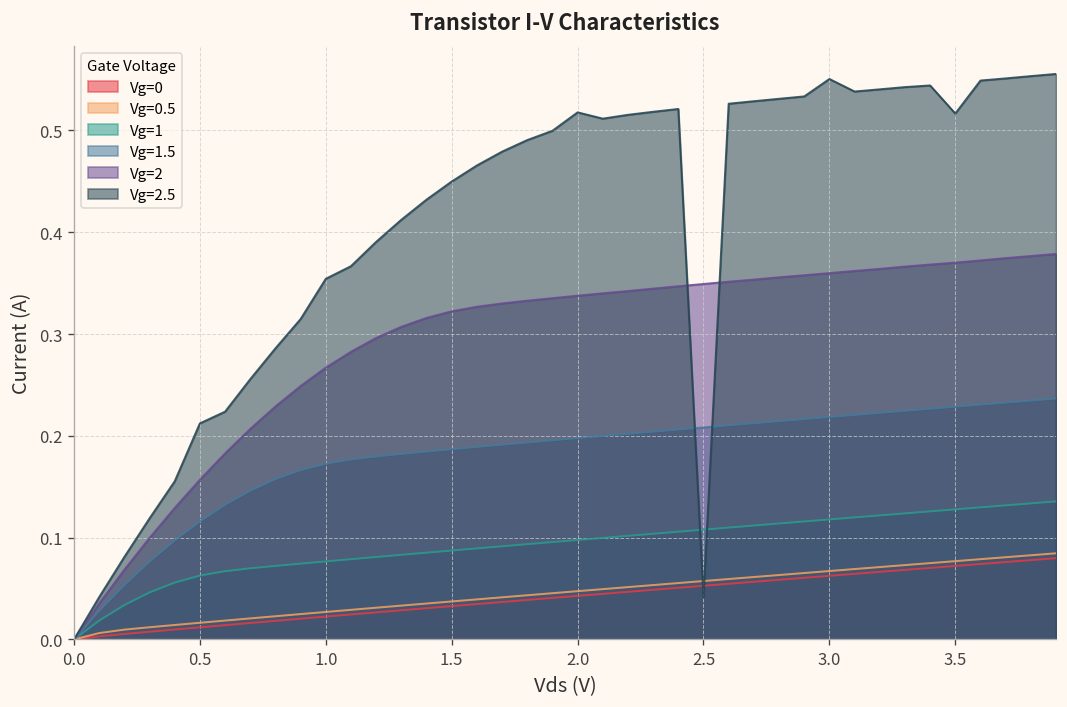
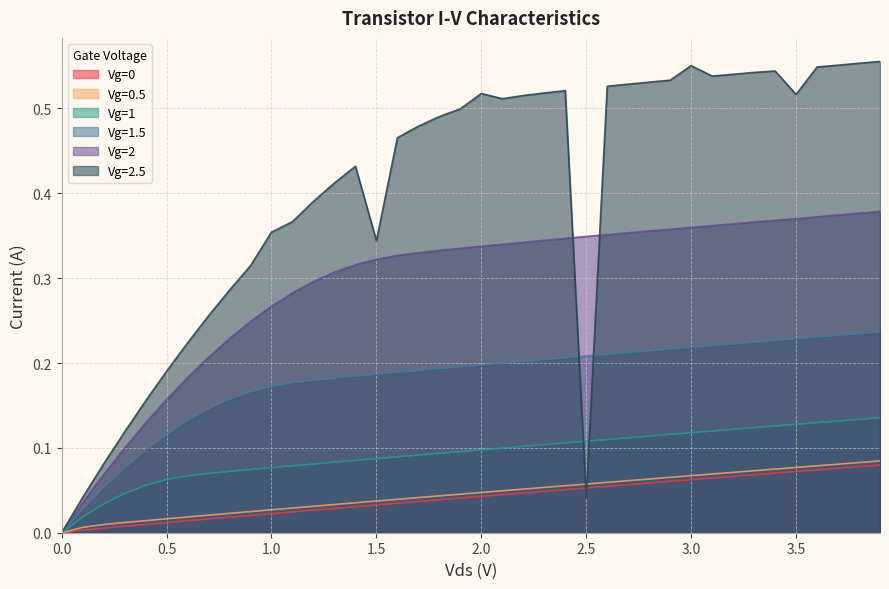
Vg=2.5, 0.5: 0.21 -> 0.19
Vg=2.5, 1.5: 0.45 -> 0.34
